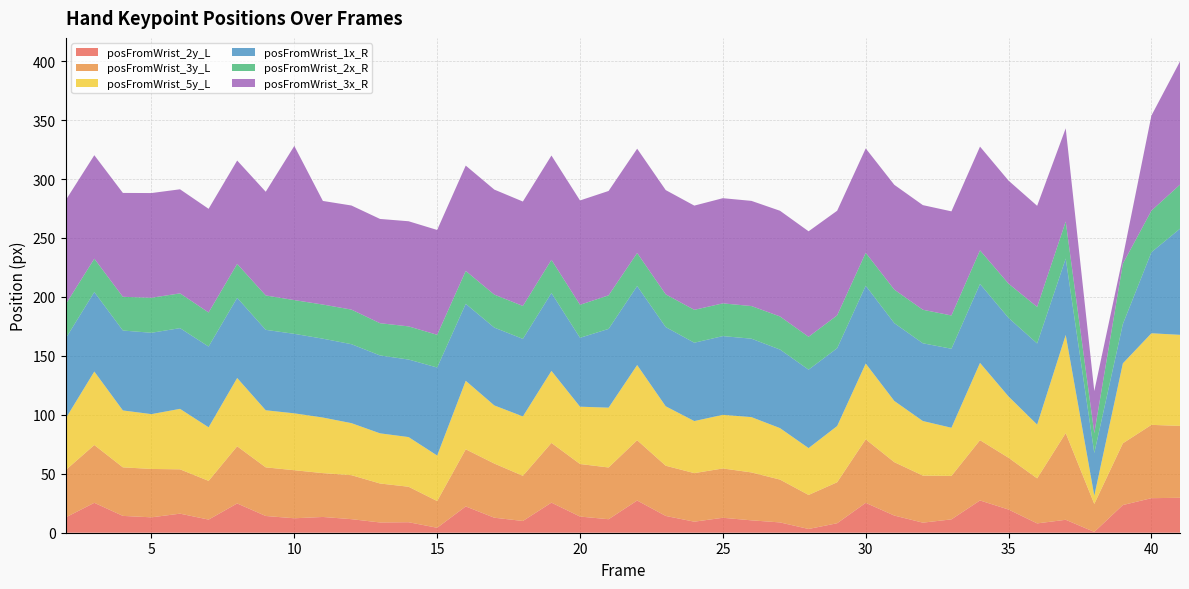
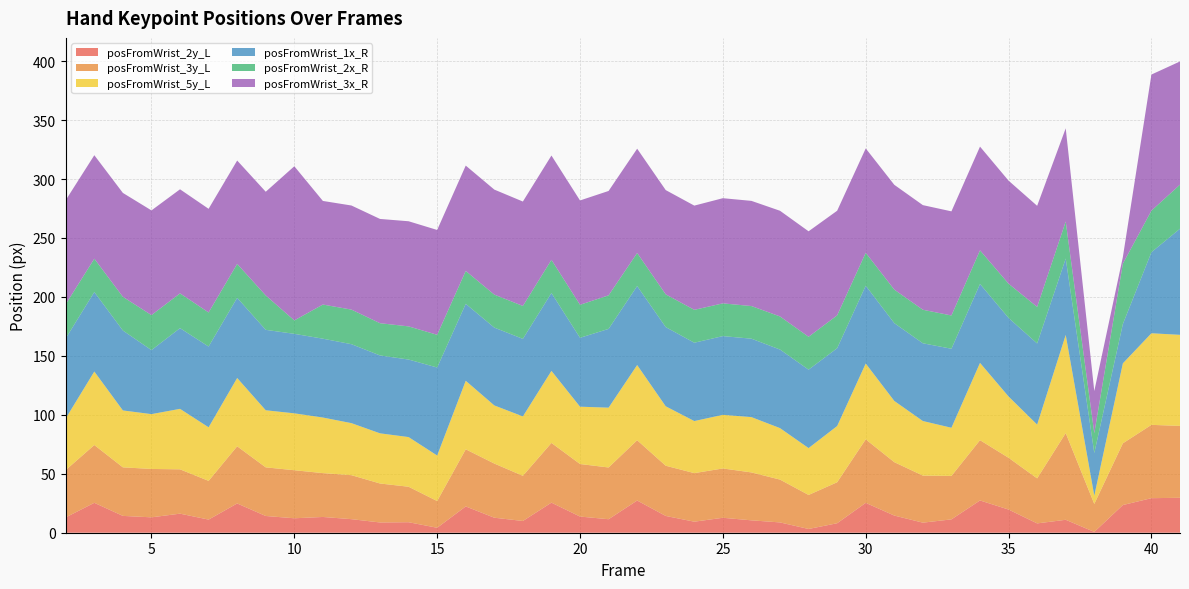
posFromWrist_1x_R, 5: 69 -> 54
posFromWrist_2x_R, 10: 29 -> 11
posFromWrist_3x_R, 40: 81 -> 115
